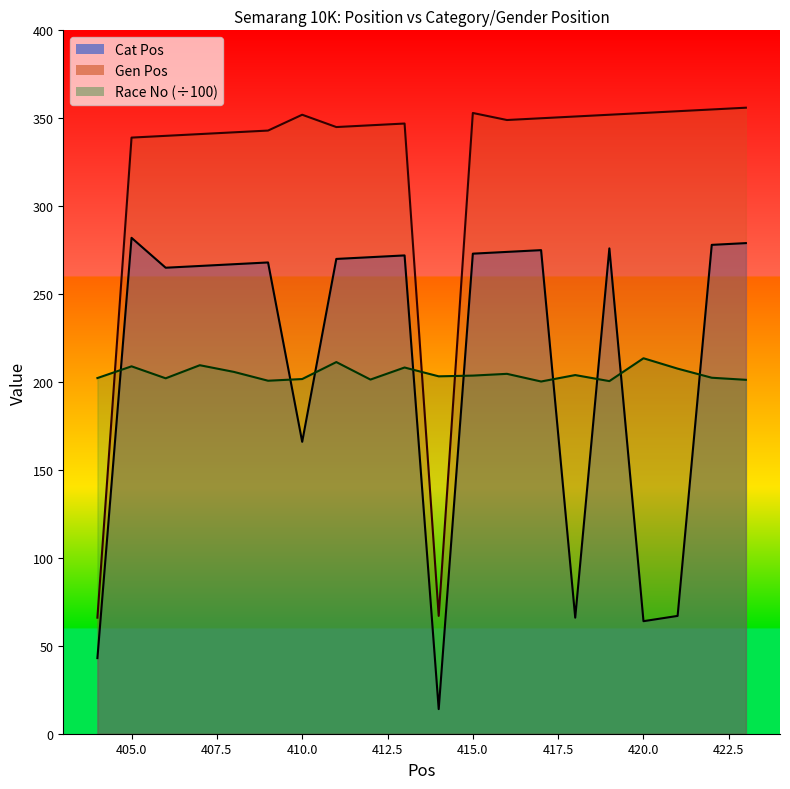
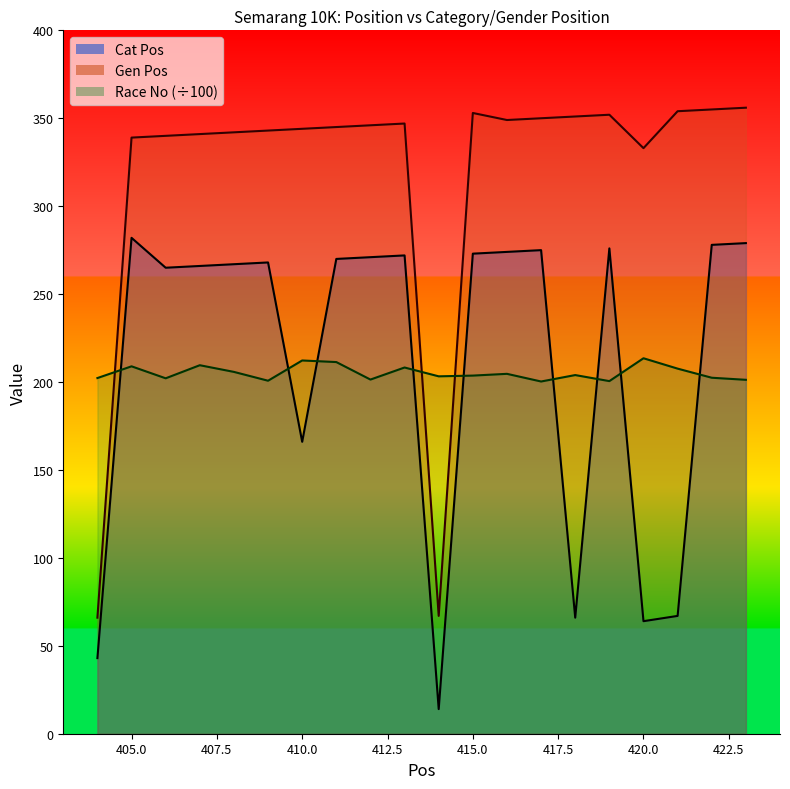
Gen Pos, 410.0: 352 -> 344
Race No (÷100), 410.0: 202 -> 212
Gen Pos, 420.0: 353 -> 333
